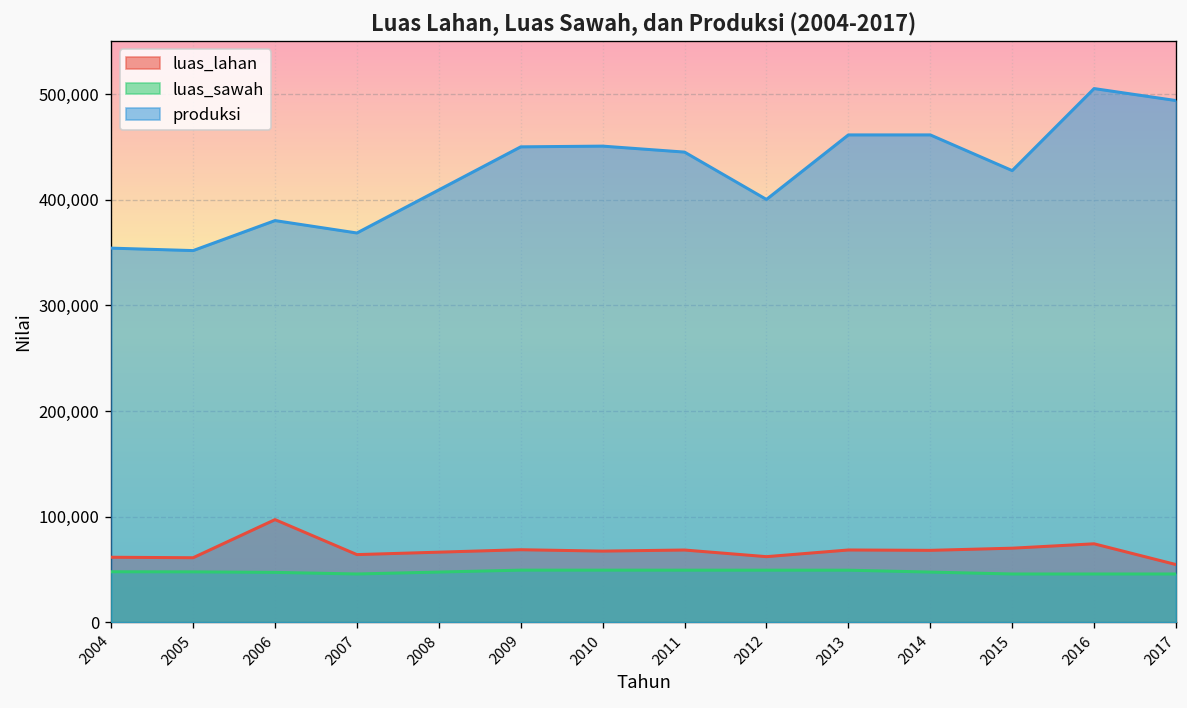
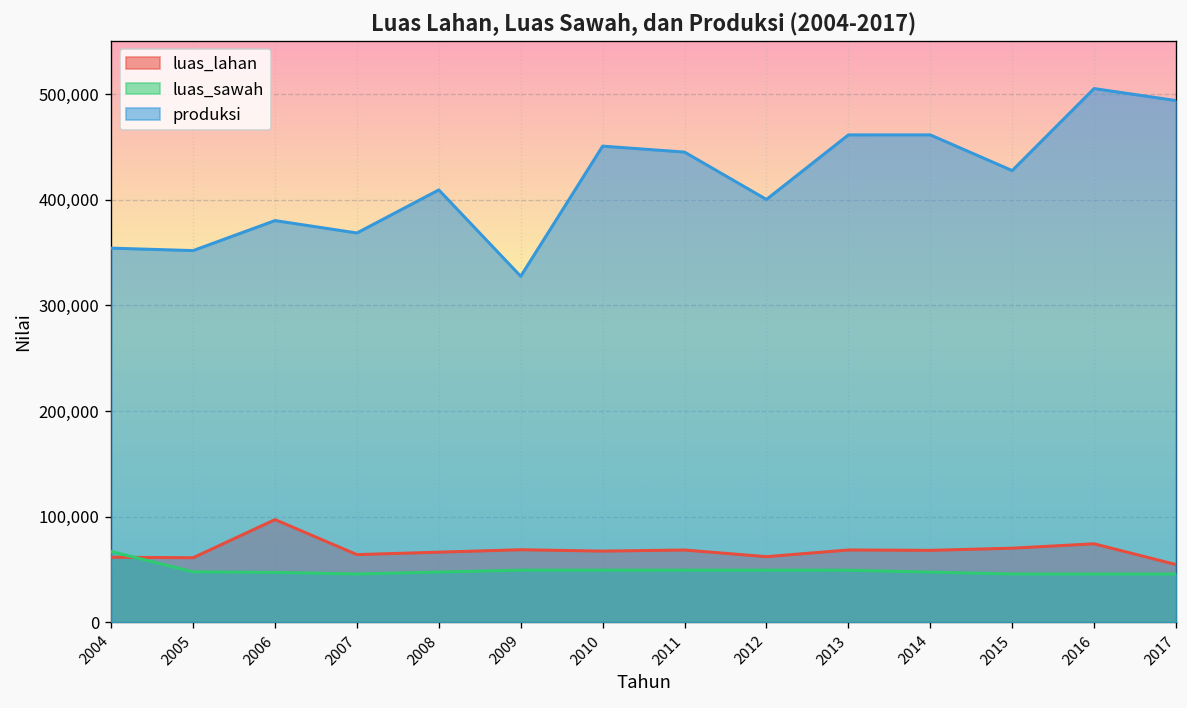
luas_sawah, 2004: 50,000 -> 70,000
produksi, 2009: 450,000 -> 330,000
